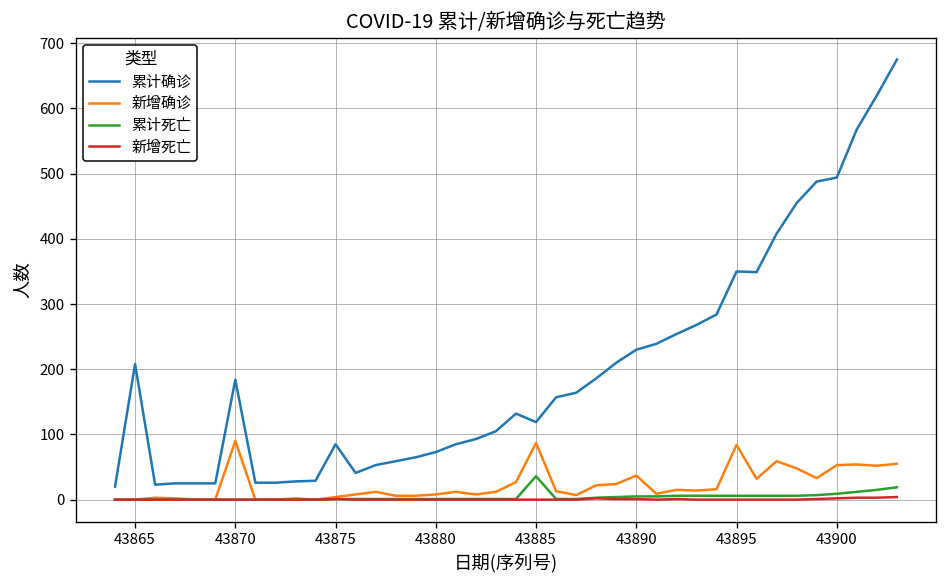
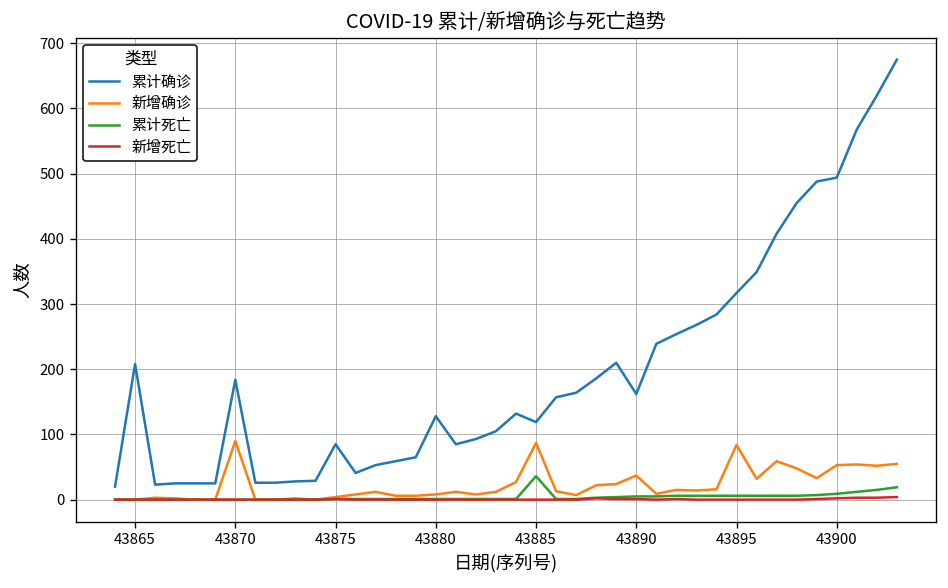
累计确诊, 43880: 70 -> 130
累计确诊, 43890: 230 -> 160
累计确诊, 43895: 350 -> 320
